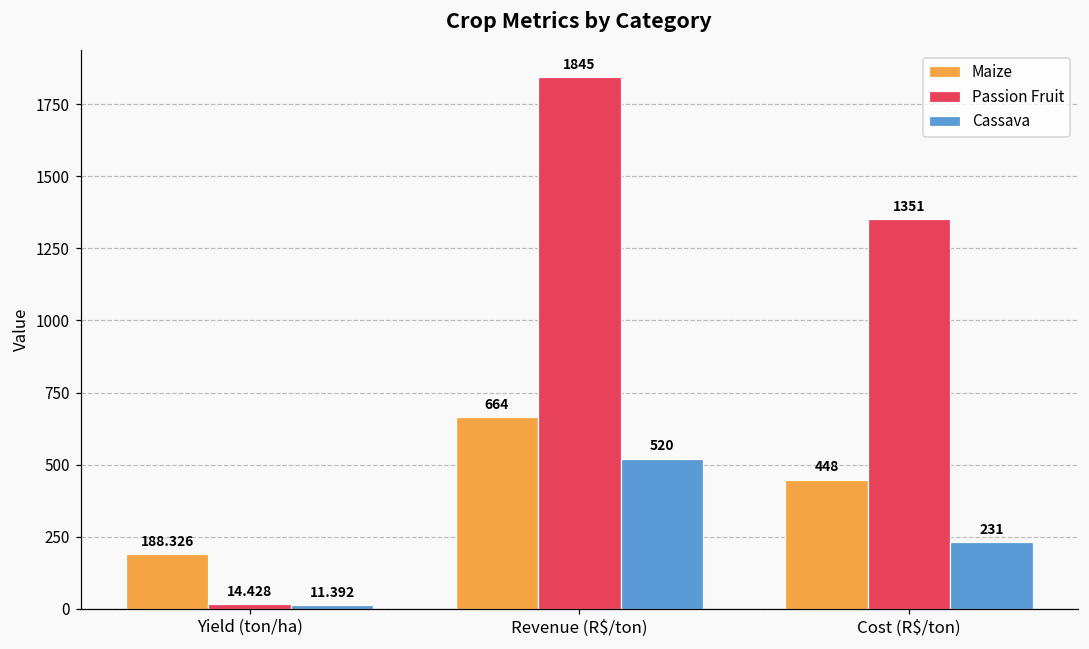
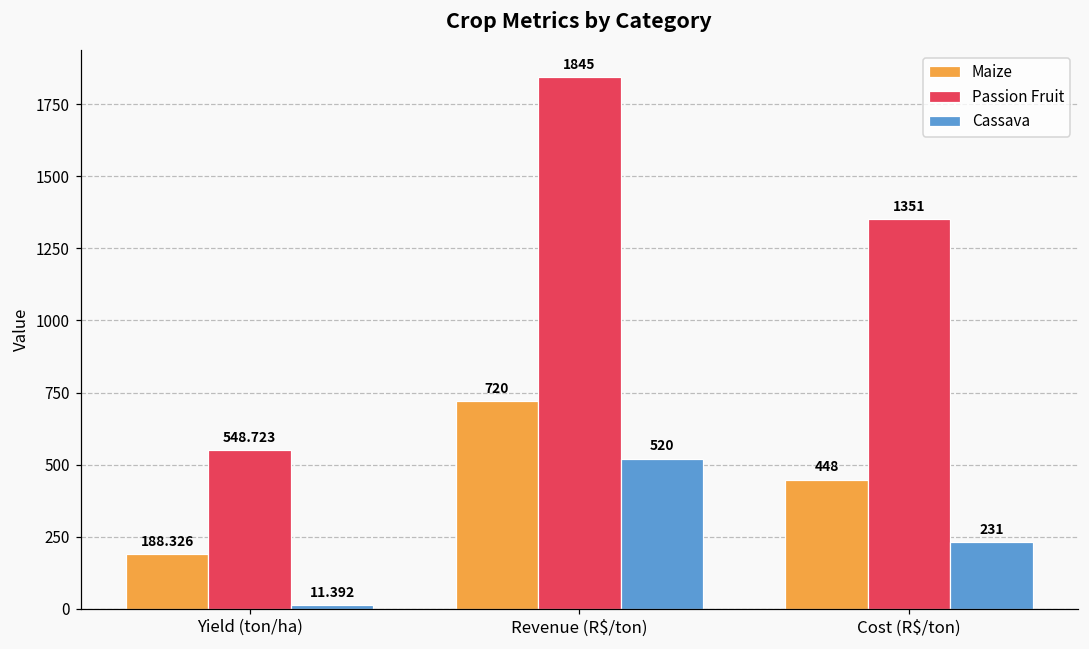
Passion Fruit, Yield (ton/ha): 14.428 -> 548.723
Maize, Revenue (R$/ton): 664 -> 720
